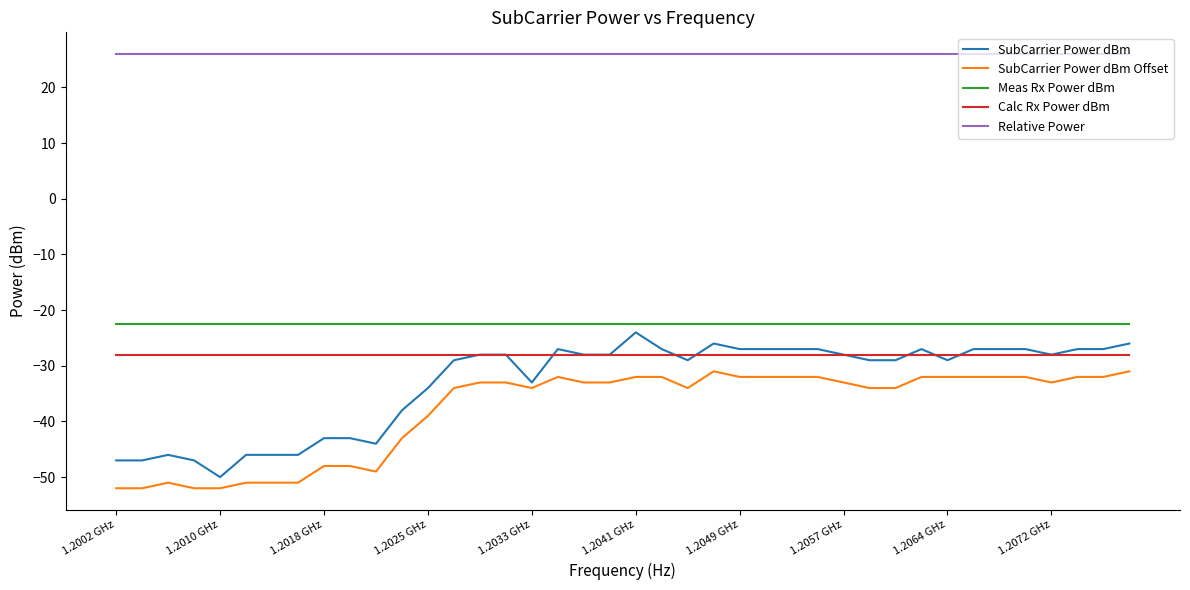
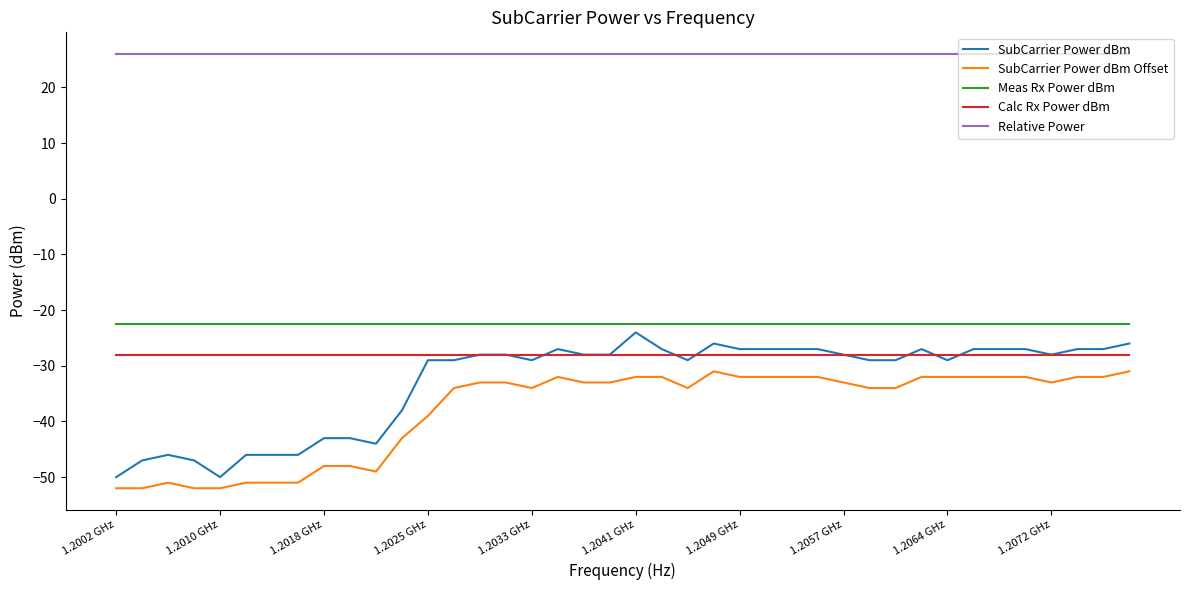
SubCarrier Power dBm, 1.2002 GHz: -47 -> -50
SubCarrier Power dBm, 1.2025 GHz: -34 -> -29
SubCarrier Power dBm, 1.2033 GHz: -33 -> -29
